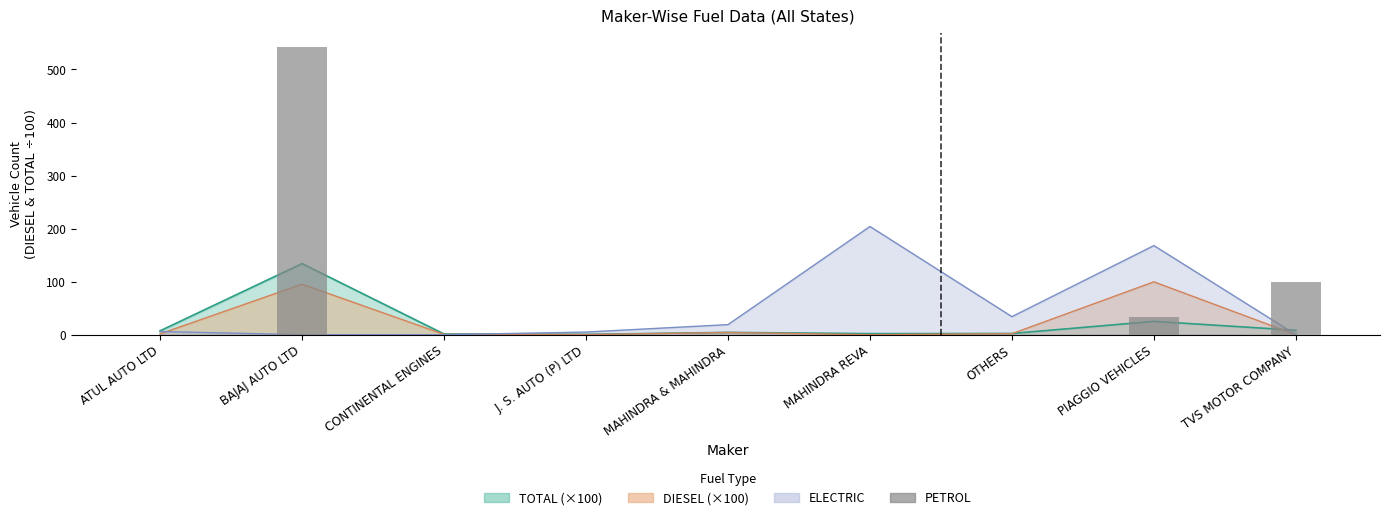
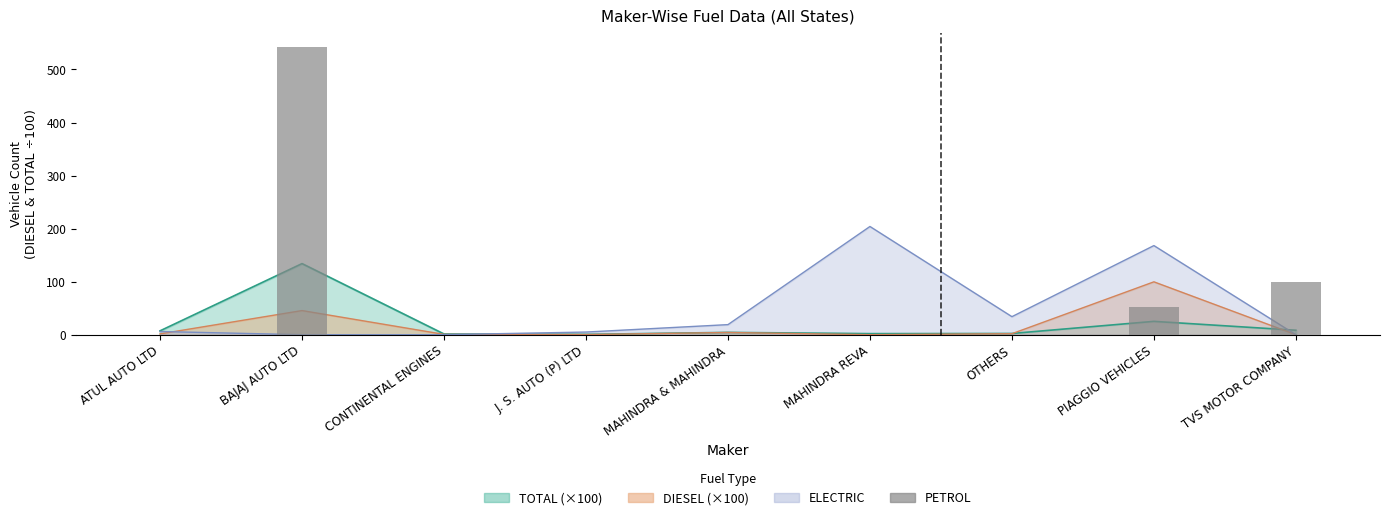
DIESEL (×100), BAJAJ AUTO LTD: 100 -> 50
PETROL, PIAGGIO VEHICLES: 30 -> 50
